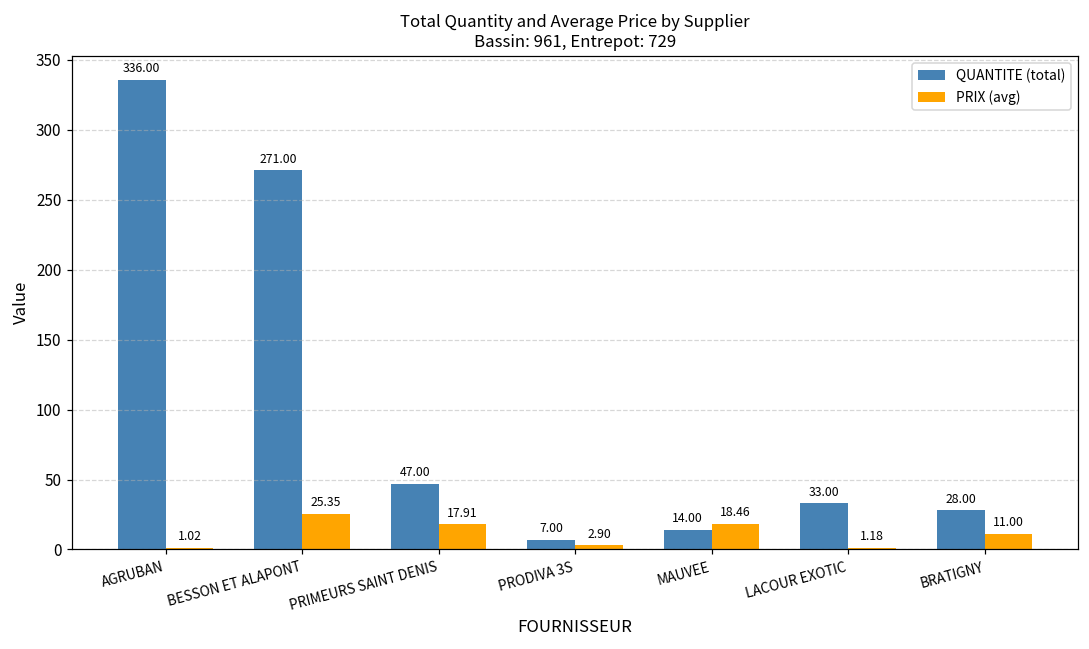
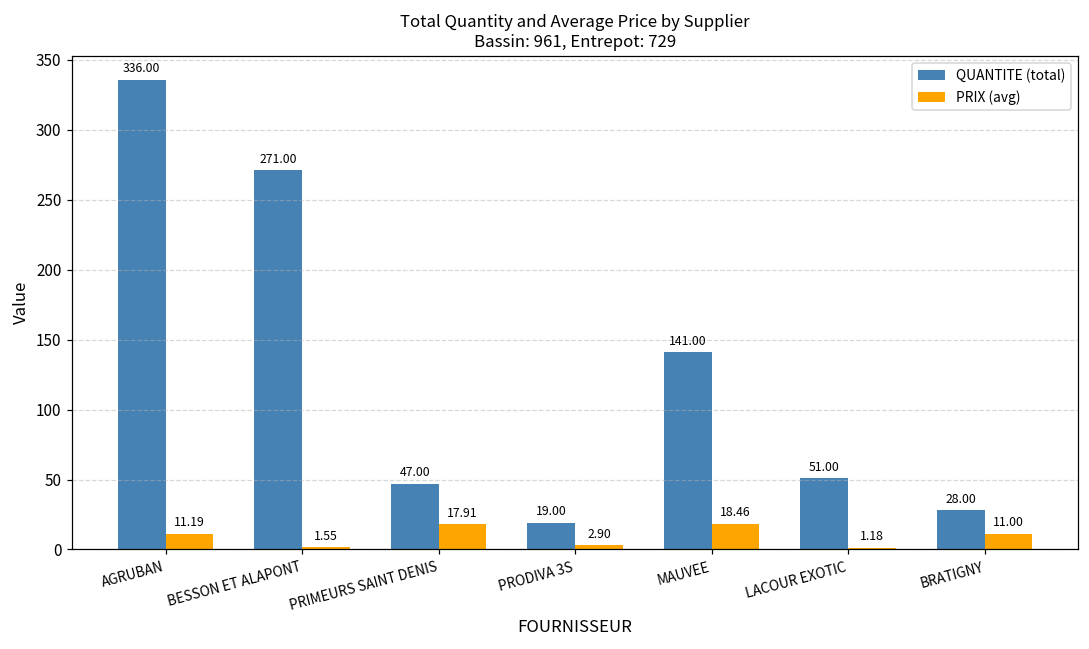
PRIX (avg), AGRUBAN: 1.02 -> 11.19
PRIX (avg), BESSON ET ALAPONT: 25.35 -> 1.55
QUANTITE (total), PRODIVA 3S: 7.00 -> 19.00
QUANTITE (total), MAUVEE: 14.00 -> 141.00
QUANTITE (total), LACOUR EXOTIC: 33.00 -> 51.00
